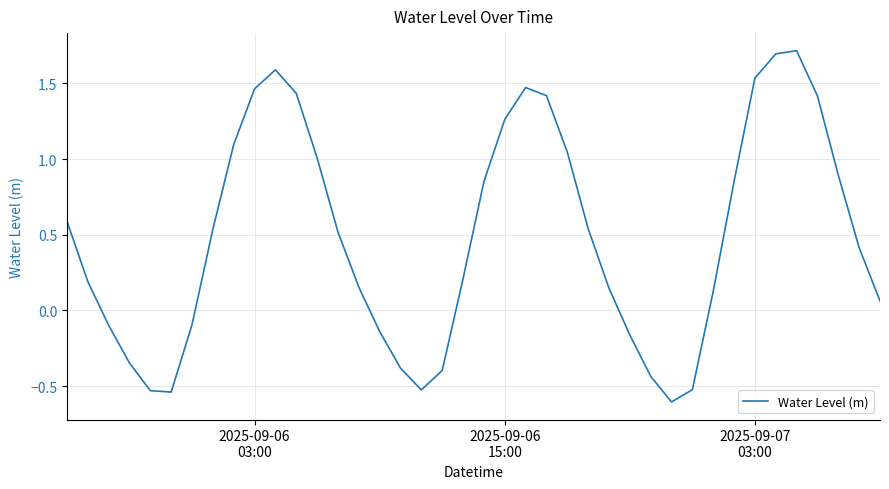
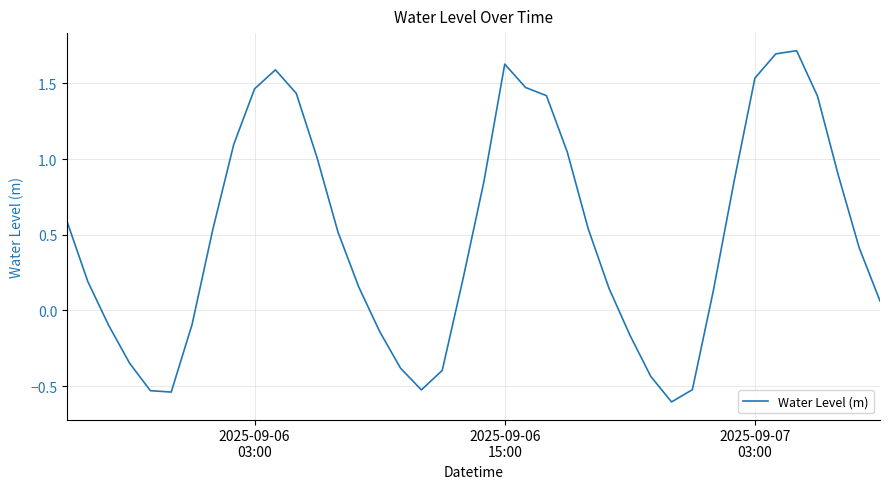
2025-09-06 15:00: 1.26 -> 1.63
